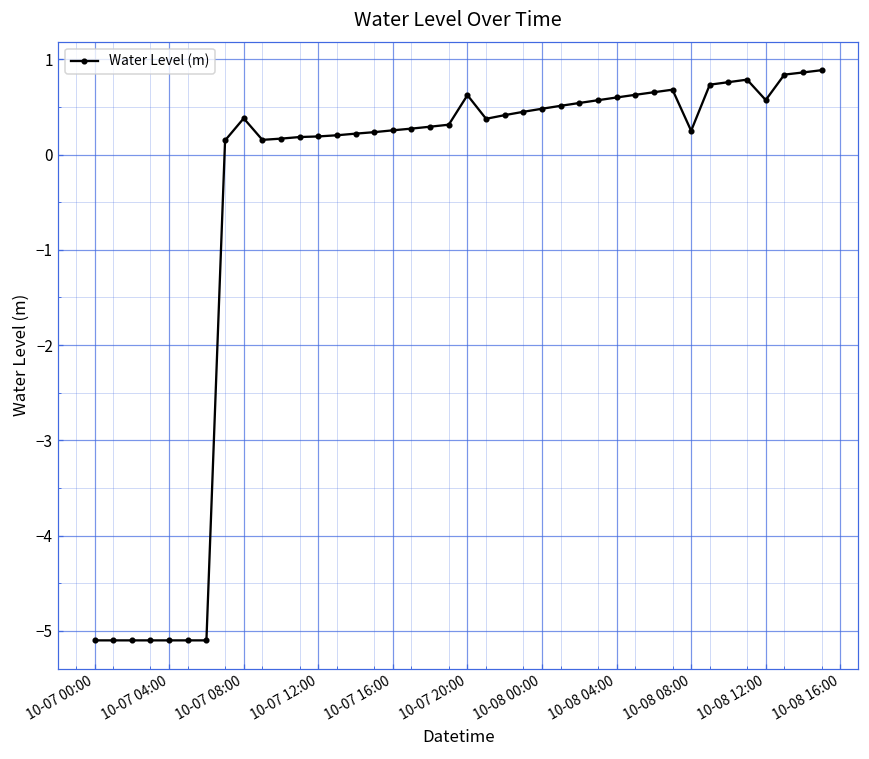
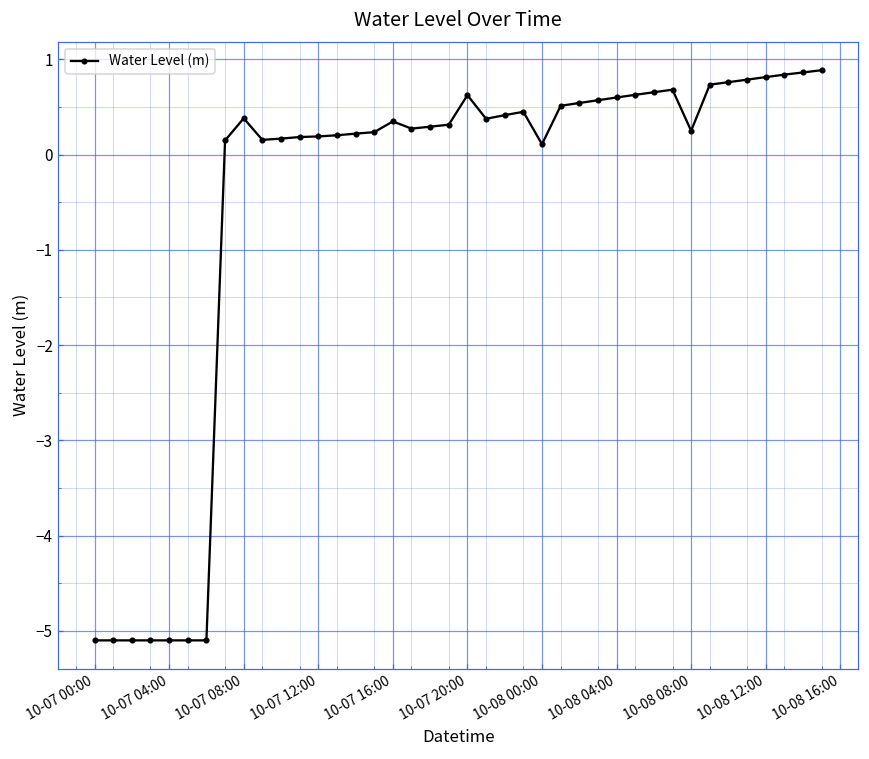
10-07 16:00: 0.26 -> 0.35
10-08 00:00: 0.5 -> 0.1
10-08 12:00: 0.6 -> 0.8
